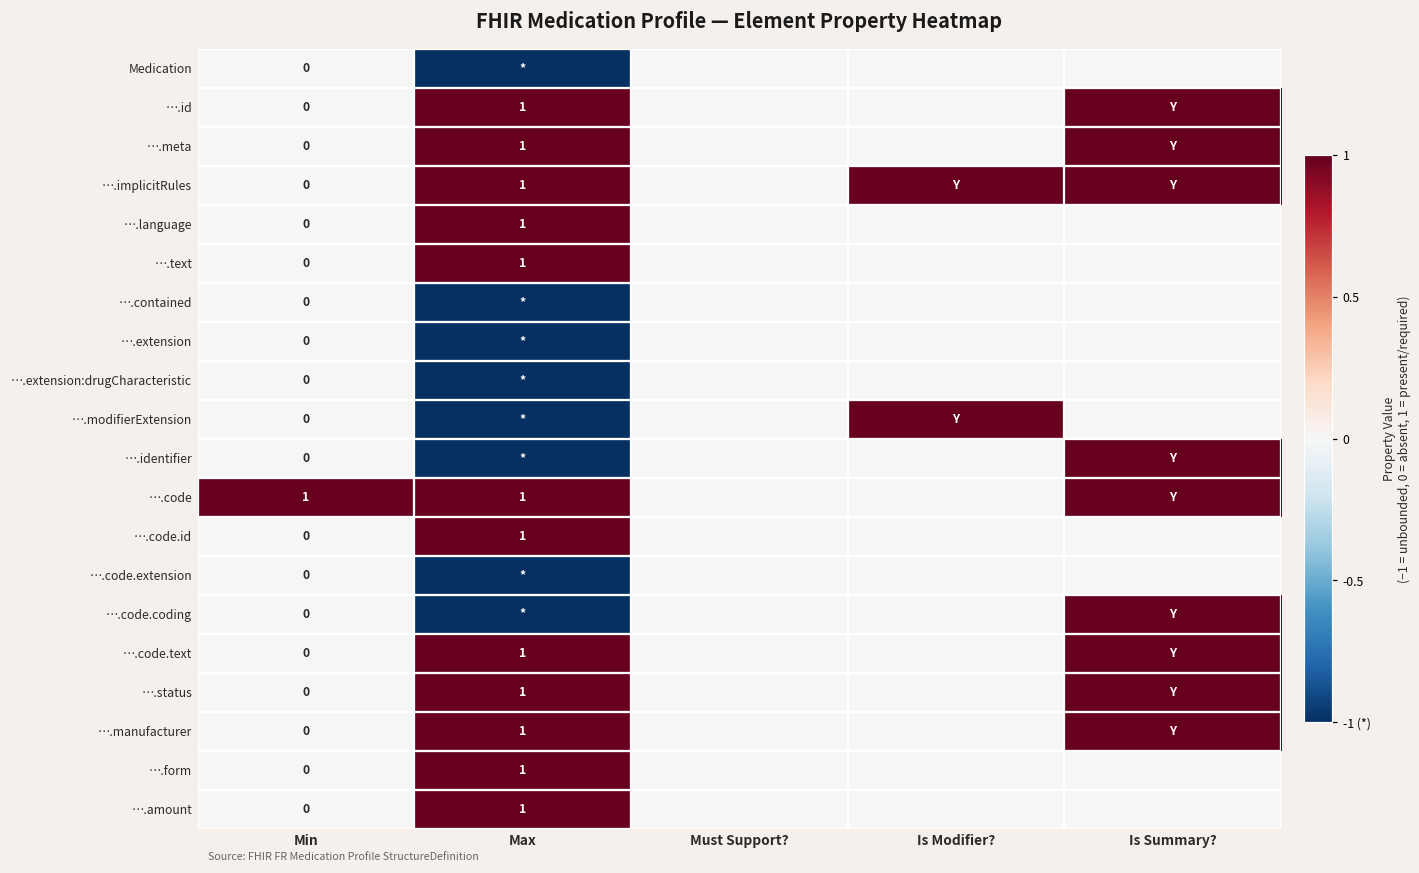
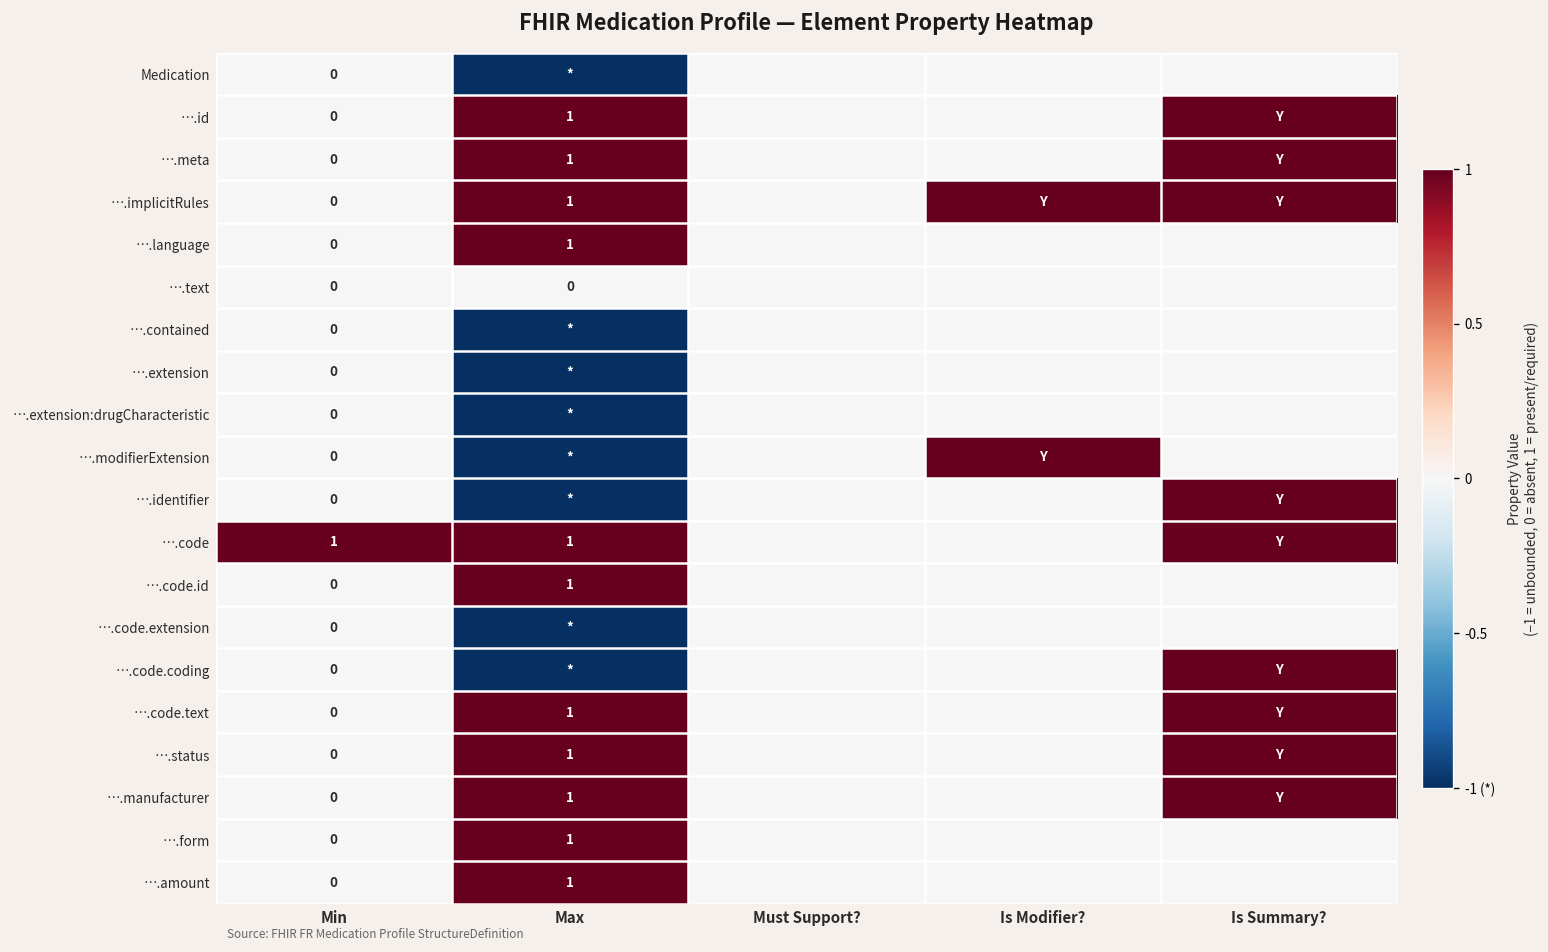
….text, Max: 1 -> 0
